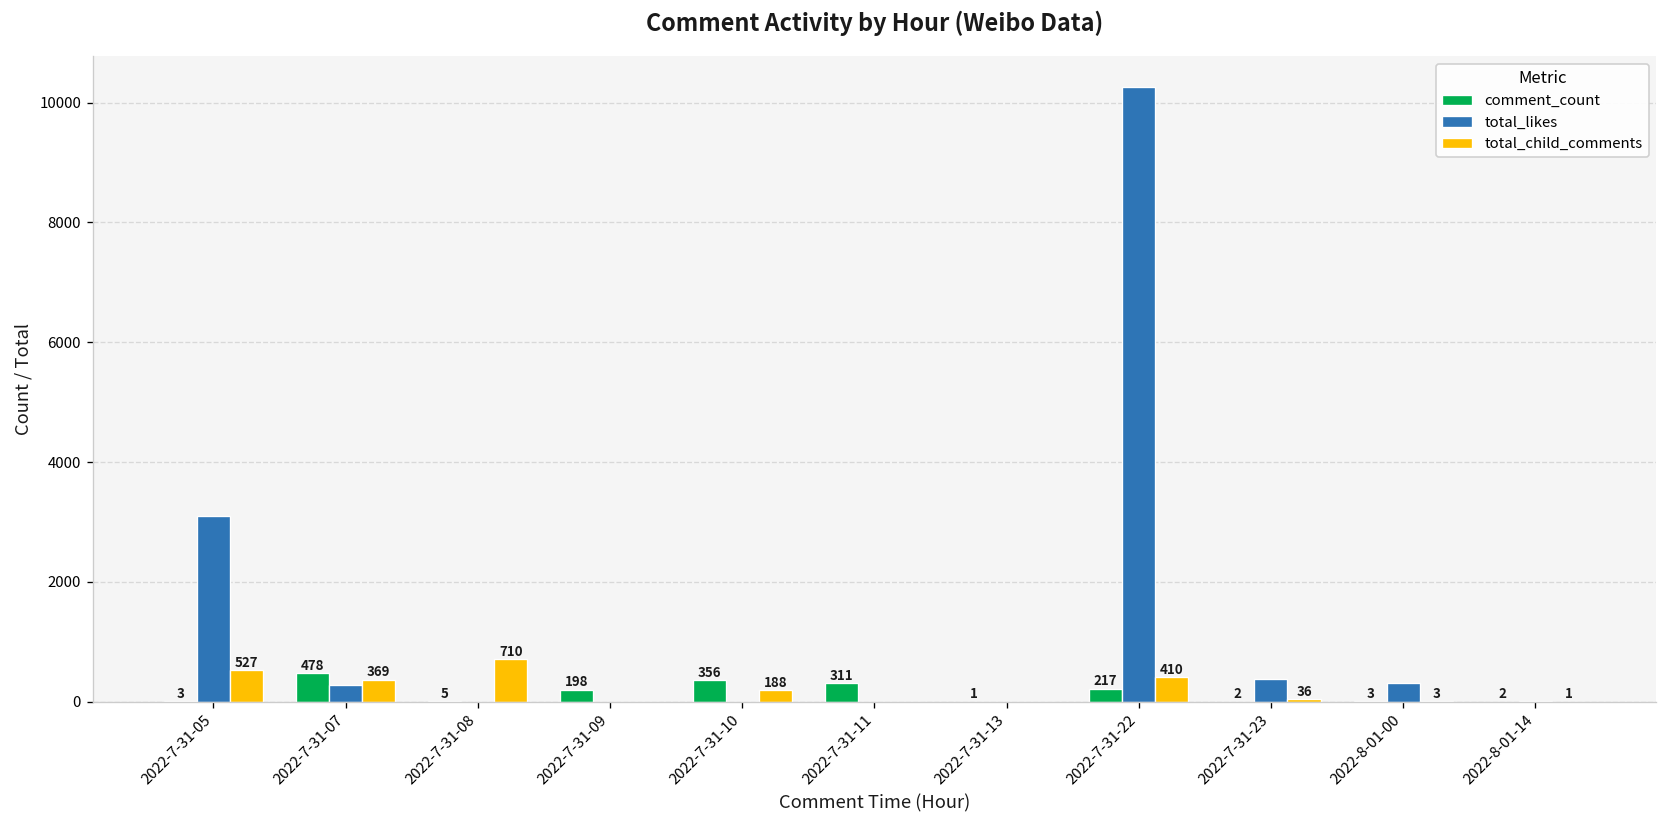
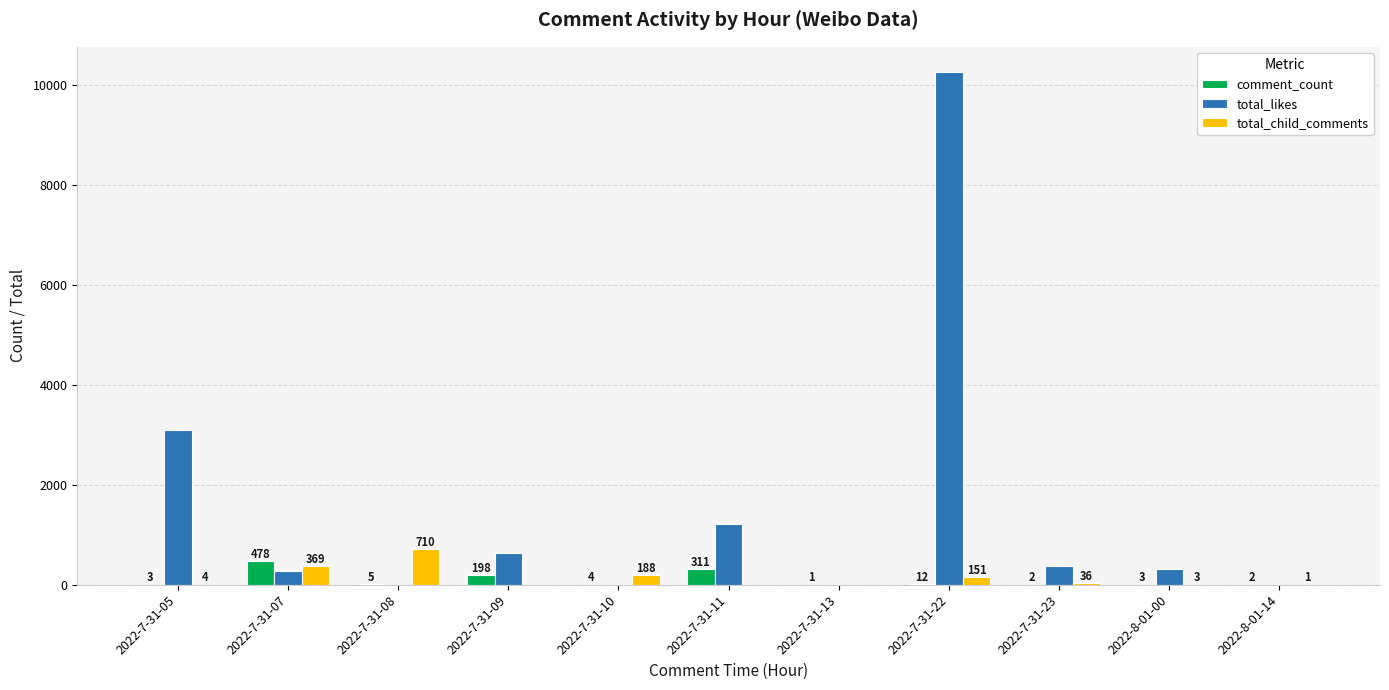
total_child_comments, 2022-7-31-05: 527 -> 4
total_likes, 2022-7-31-09: 0 -> 600
comment_count, 2022-7-31-10: 356 -> 4
total_likes, 2022-7-31-11: 0 -> 1200
comment_count, 2022-7-31-22: 217 -> 12
total_child_comments, 2022-7-31-22: 410 -> 151
